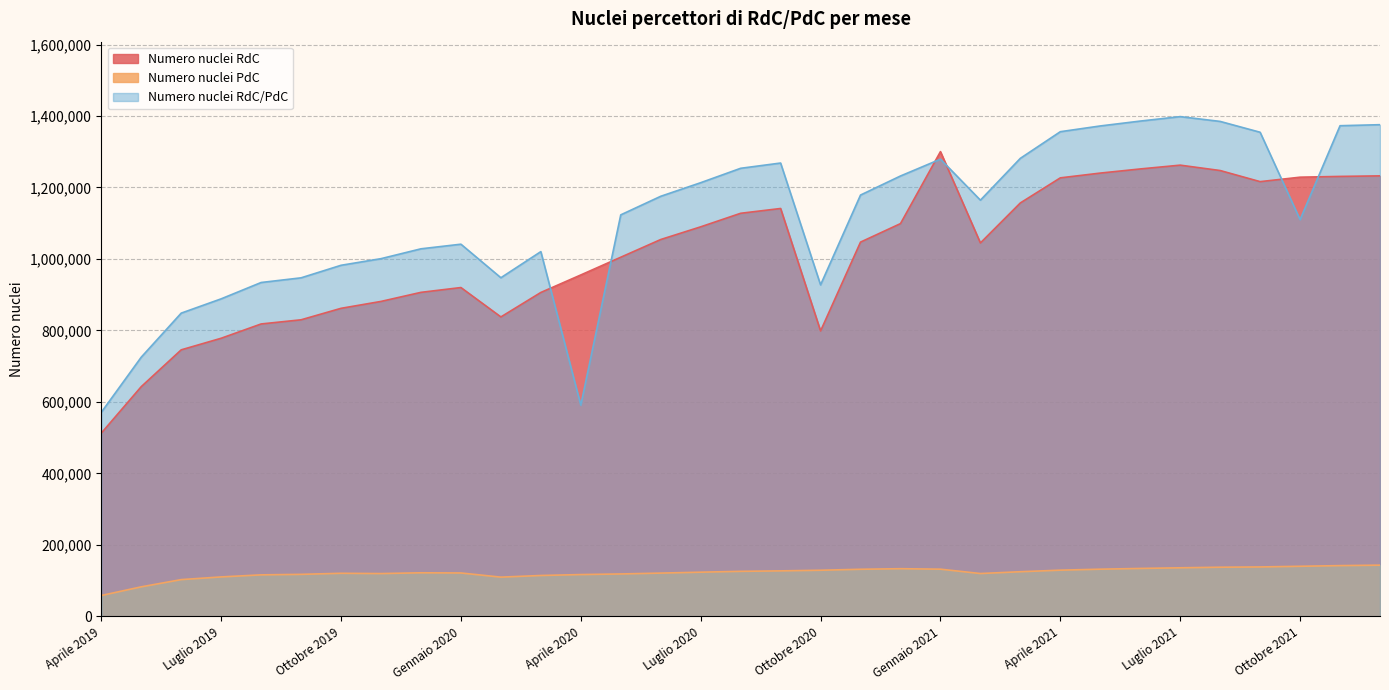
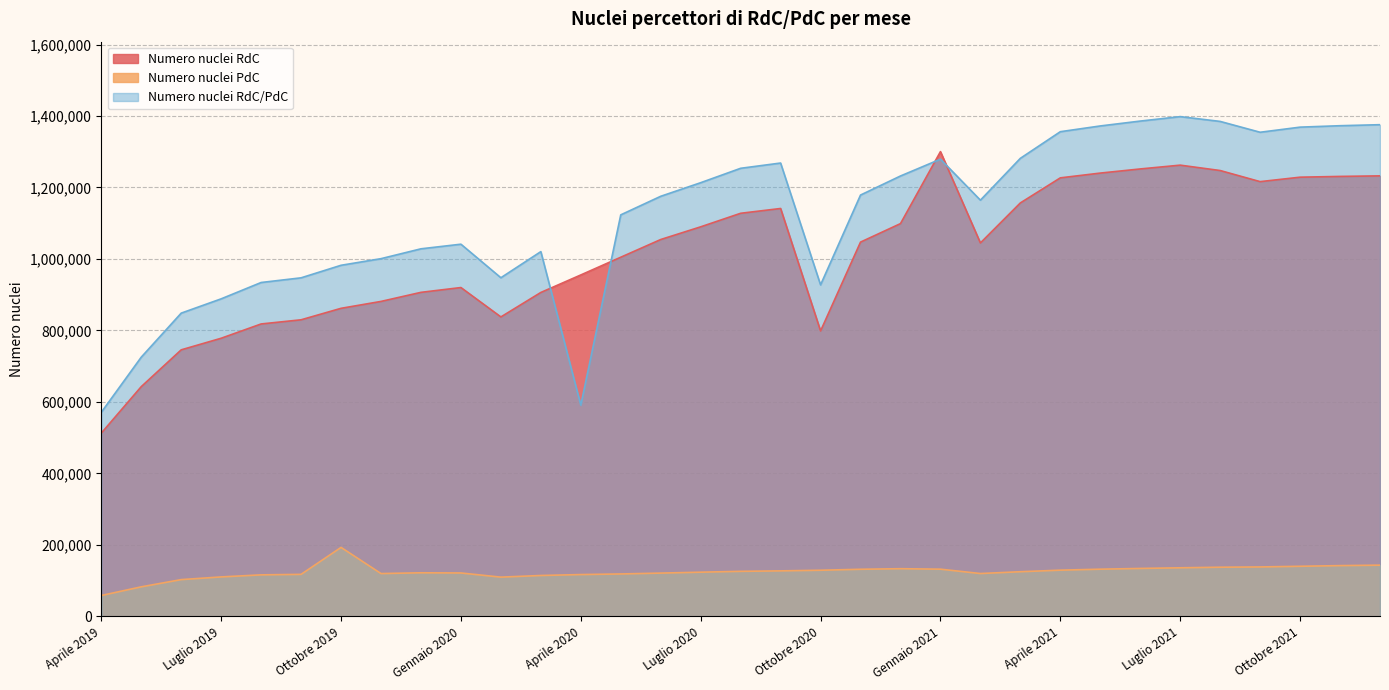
Numero nuclei PdC, Ottobre 2019: 120,000 -> 190,000
Numero nuclei RdC/PdC, Ottobre 2021: 1,110,000 -> 1,370,000
